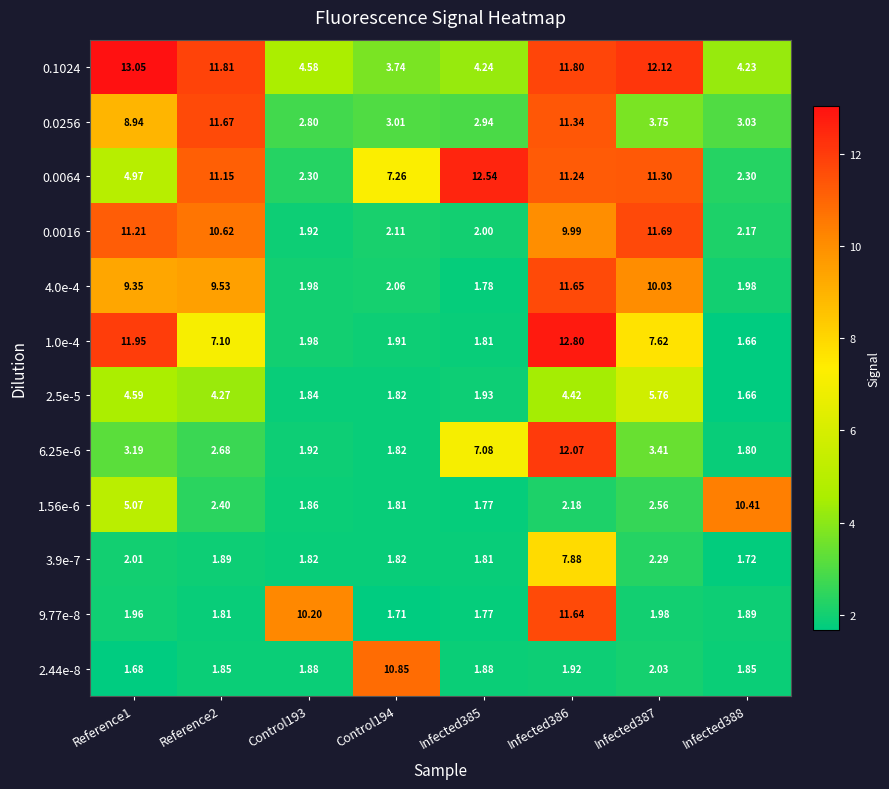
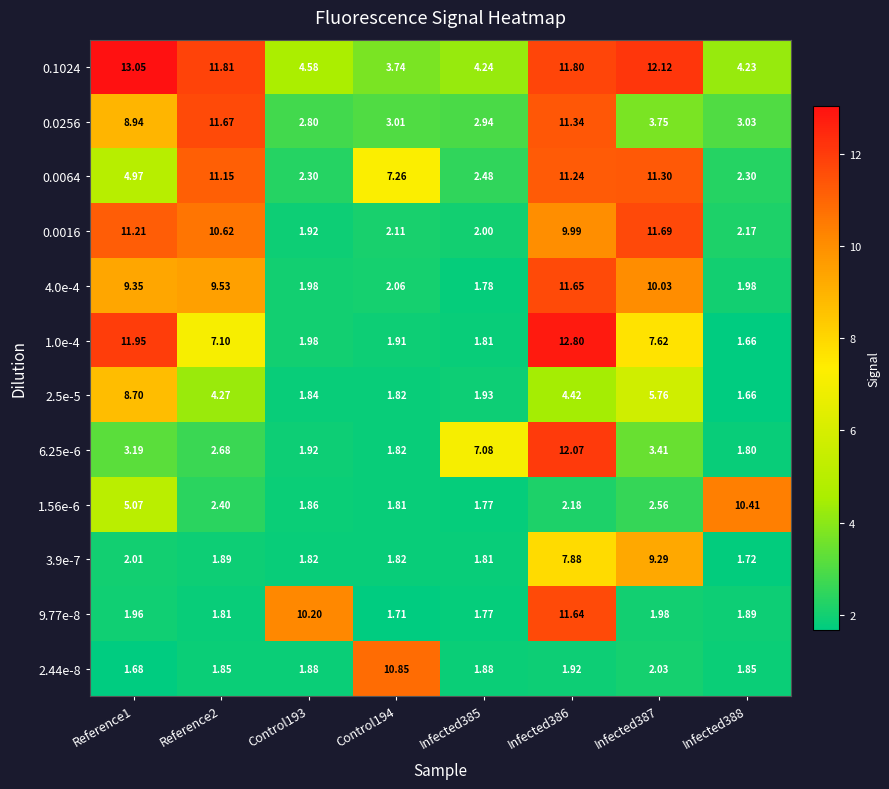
0.0064, Infected385: 12.54 -> 2.48
2.5e-5, Reference1: 4.59 -> 8.70
3.9e-7, Infected387: 2.29 -> 9.29
